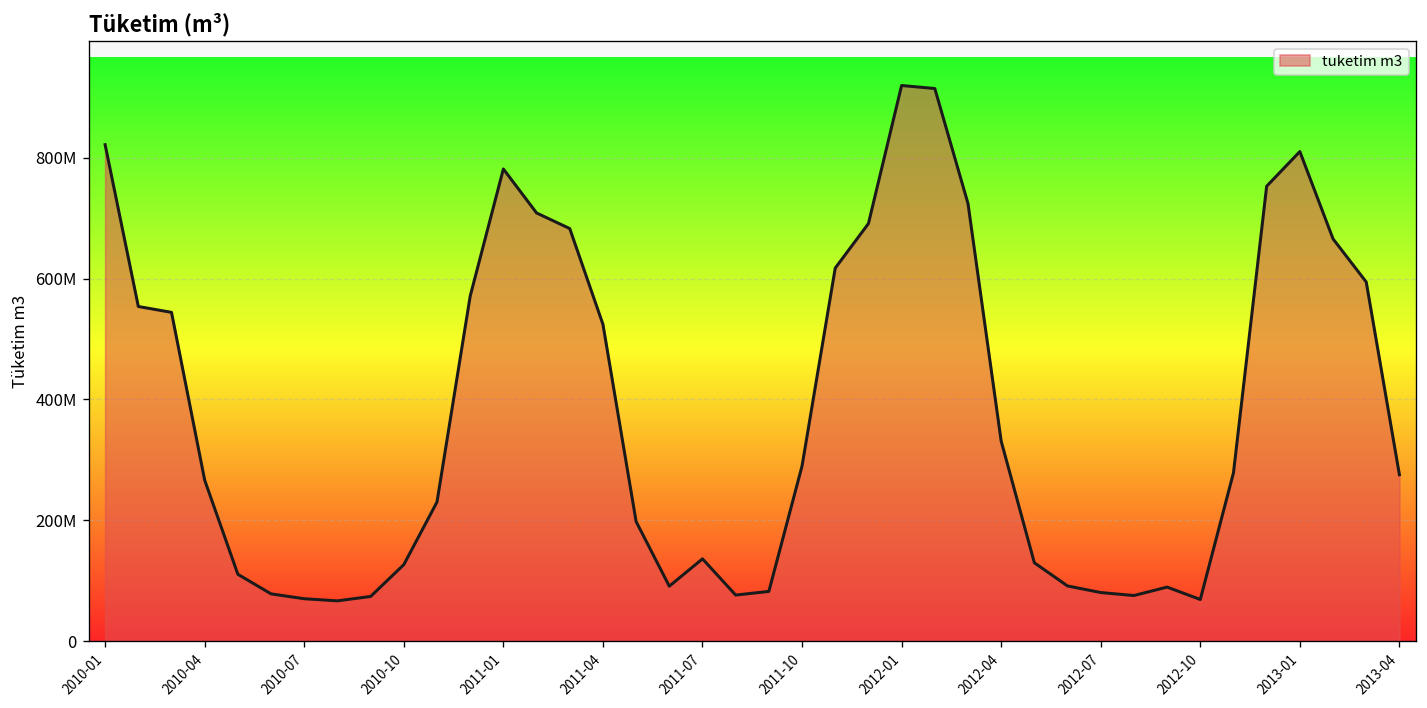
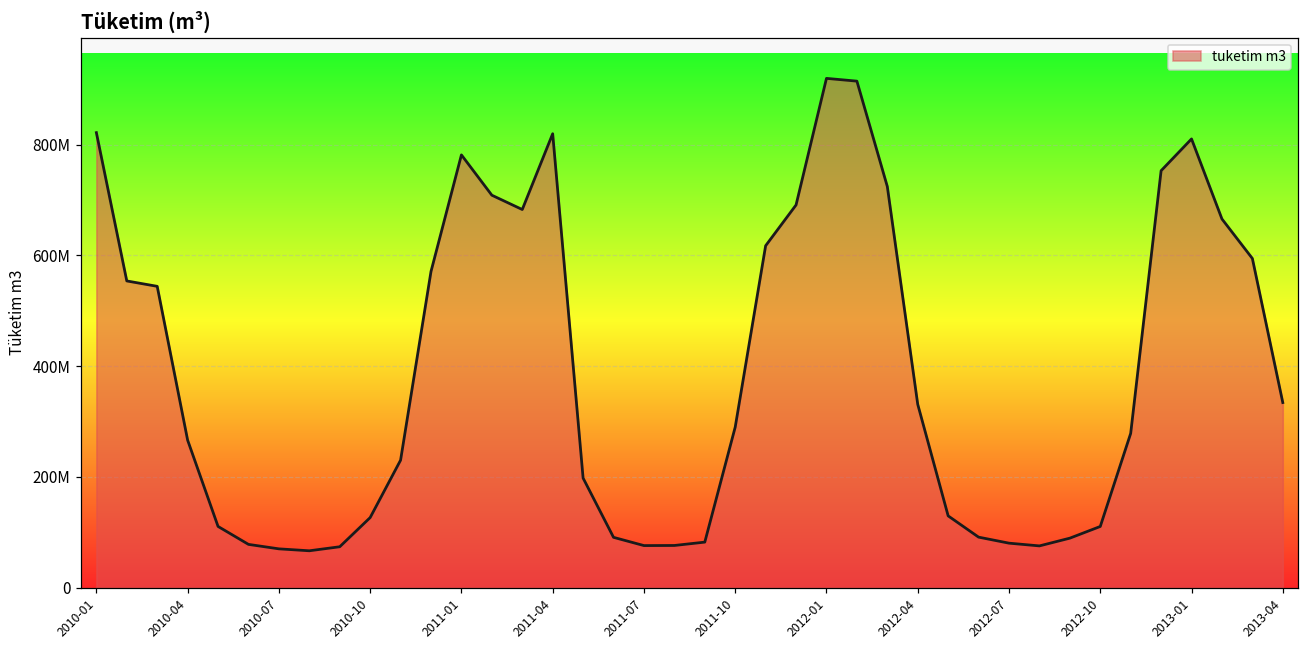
2011-04: 520000000 -> 820000000
2011-07: 140000000 -> 80000000
2012-10: 70000000 -> 110000000
2013-04: 280000000 -> 330000000
